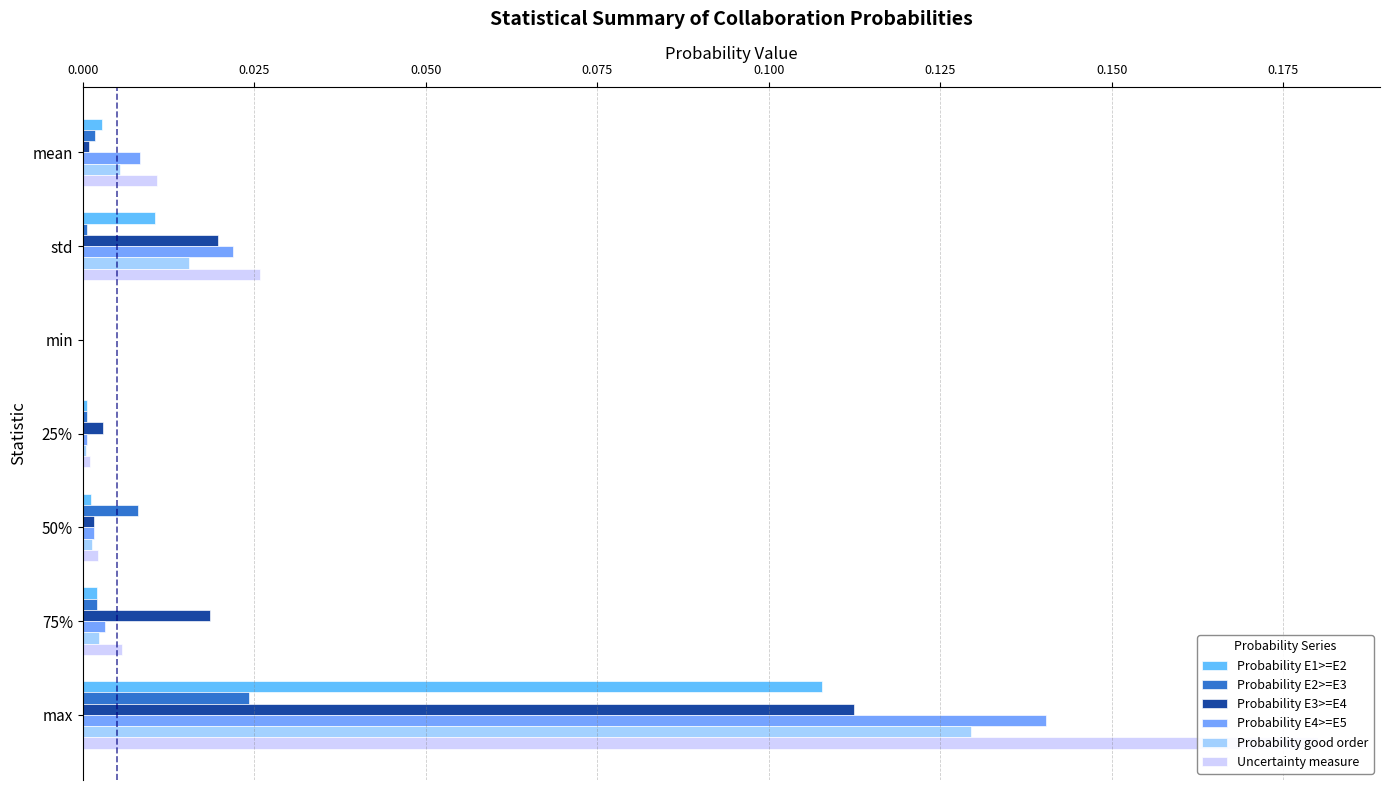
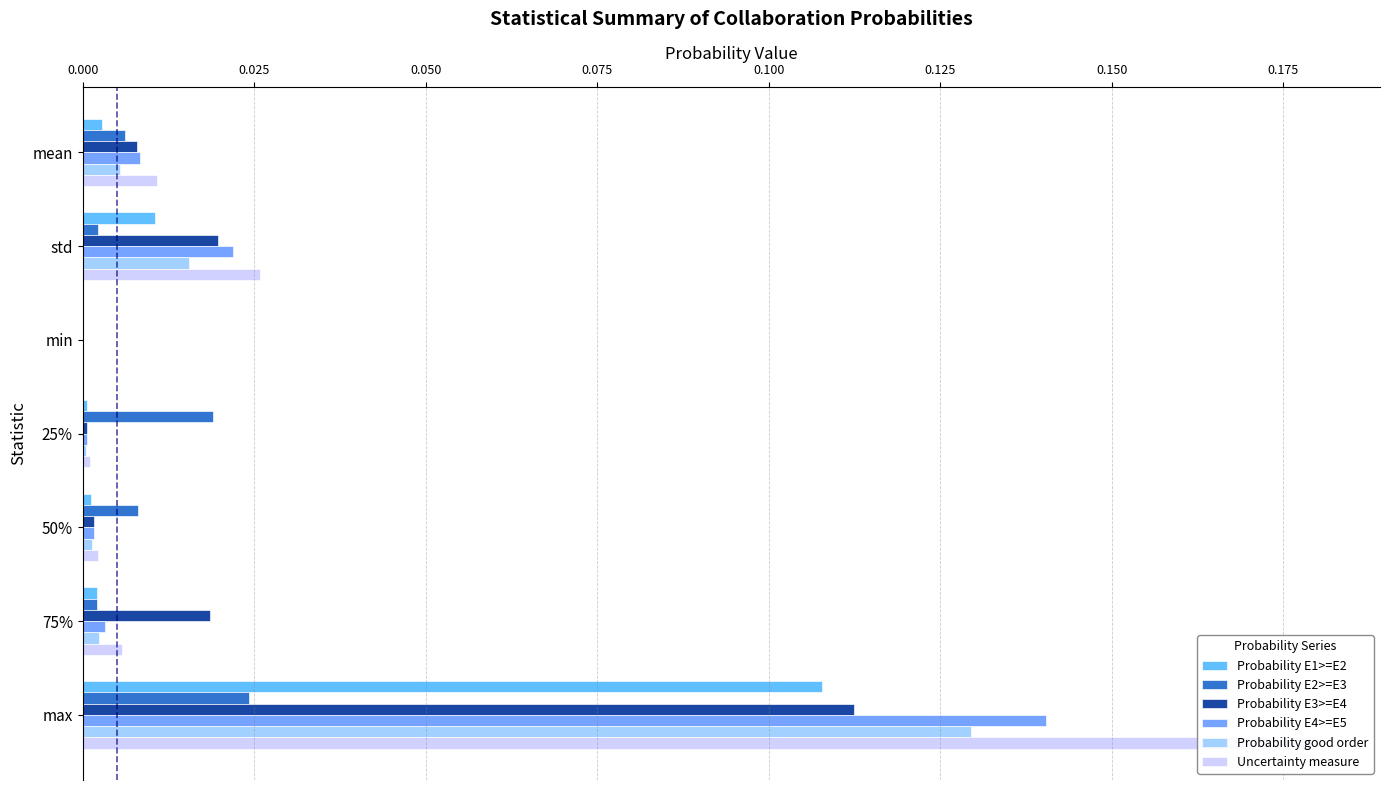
Probability E2>=E3, mean: 0.002 -> 0.006
Probability E3>=E4, mean: 0.001 -> 0.008
Probability E2>=E3, std: 0.001 -> 0.002
Probability E2>=E3, 25%: 0.001 -> 0.019
Probability E3>=E4, 25%: 0.003 -> 0.001
